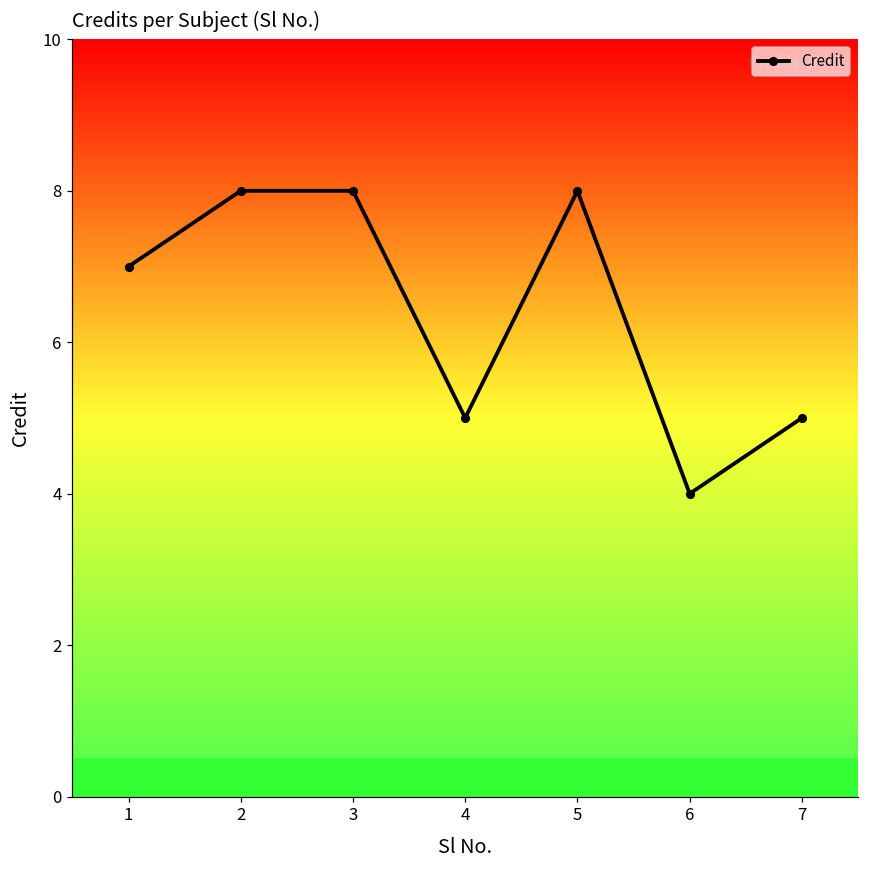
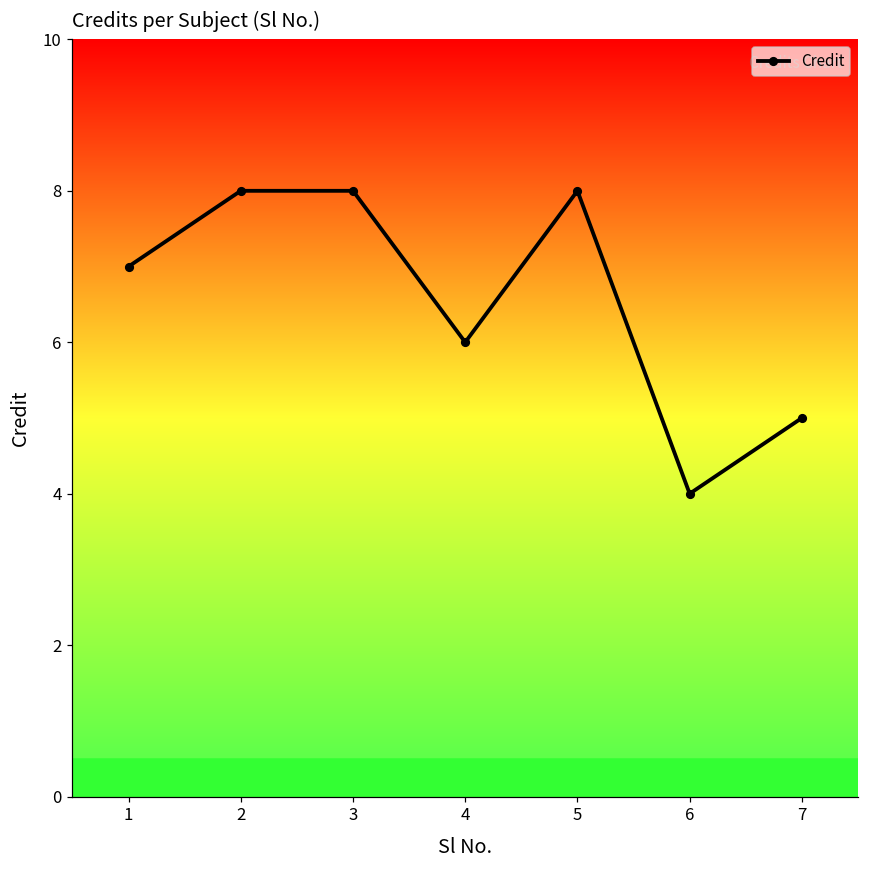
4: 5 -> 6
